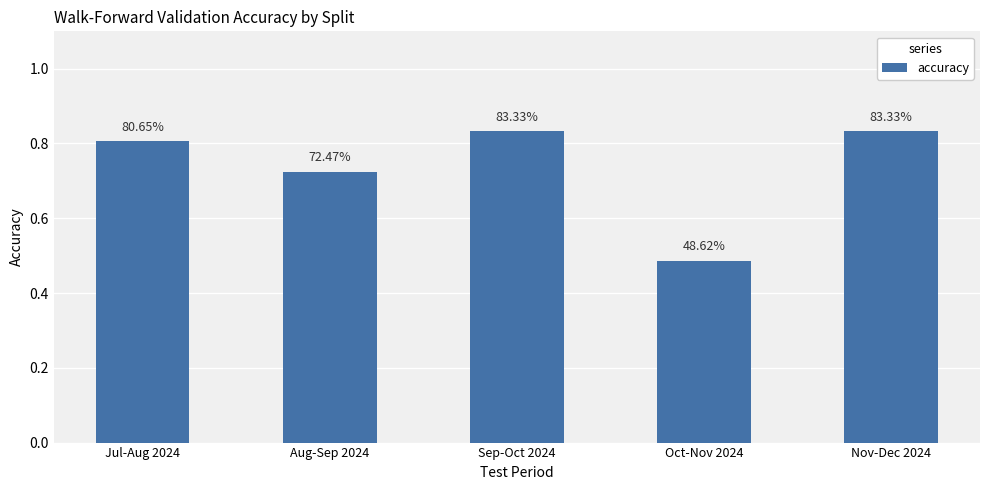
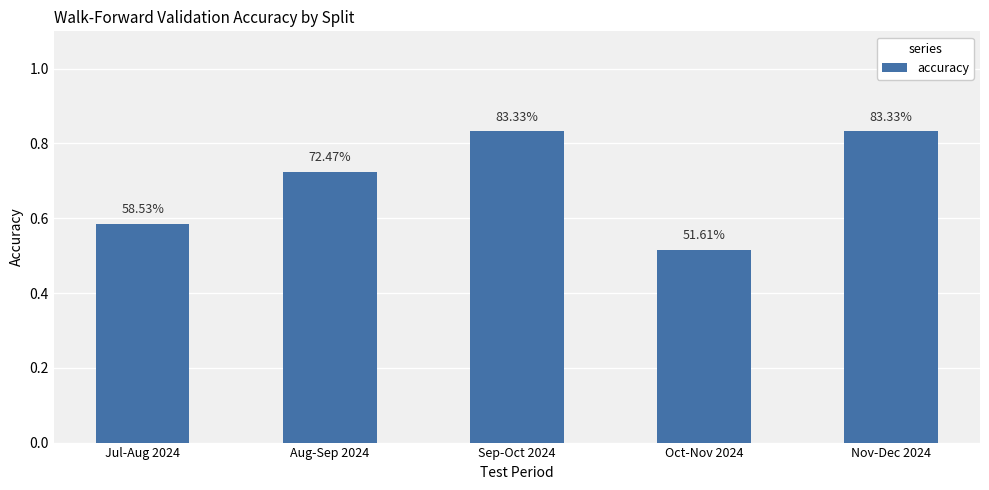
Jul-Aug 2024: 80.65% -> 58.53%
Oct-Nov 2024: 48.62% -> 51.61%
